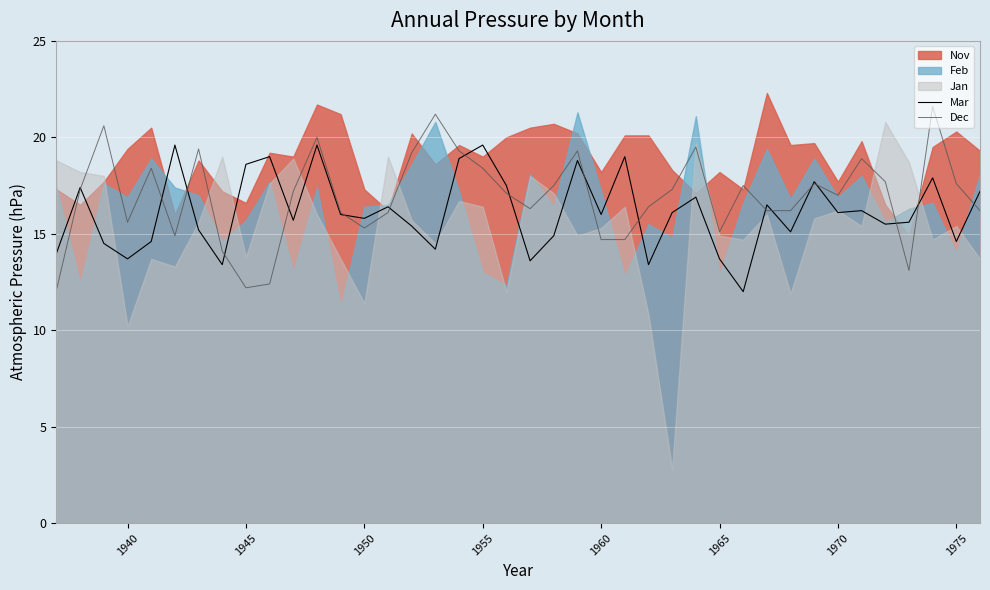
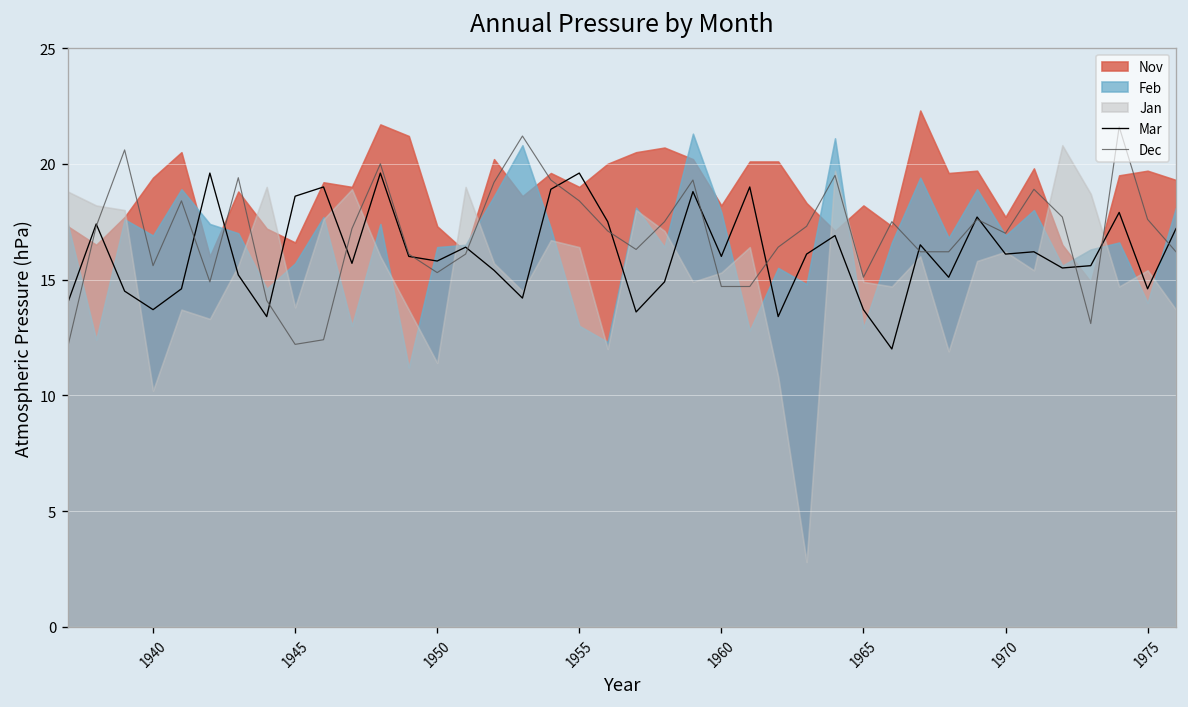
Feb, 1960: 17.2 -> 17.9
Nov, 1975: 20.3 -> 19.7
